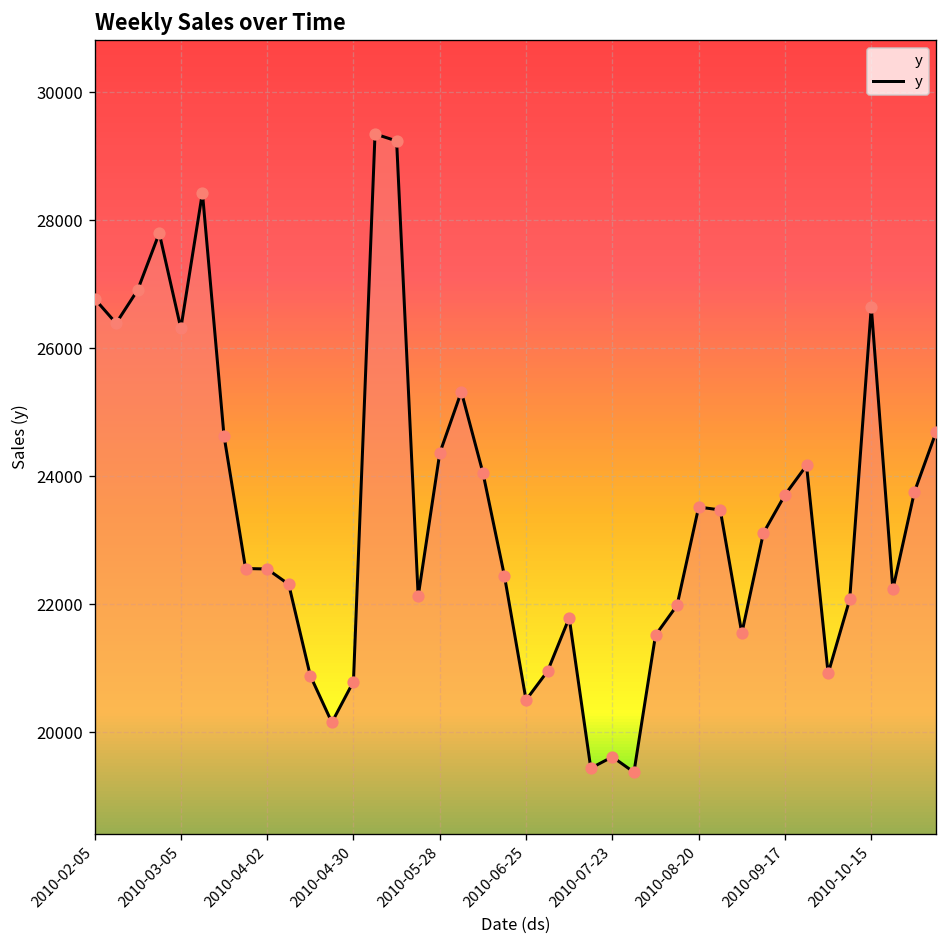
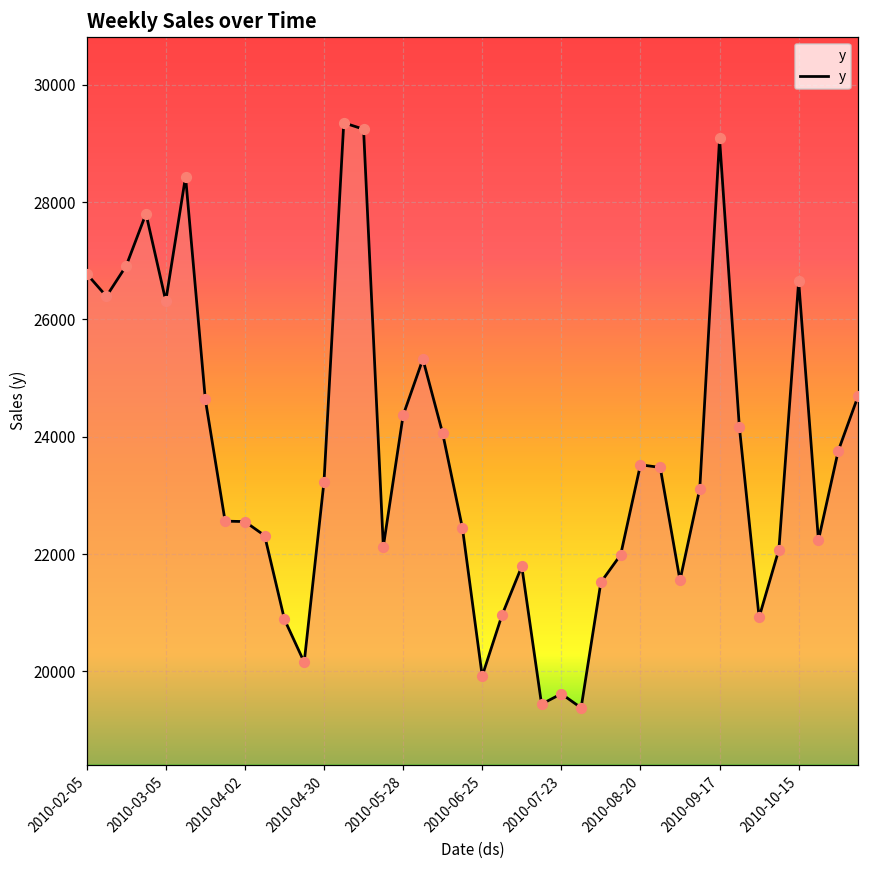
2010-04-30: 20800 -> 23200
2010-06-25: 20500 -> 19900
2010-09-17: 23700 -> 29100
